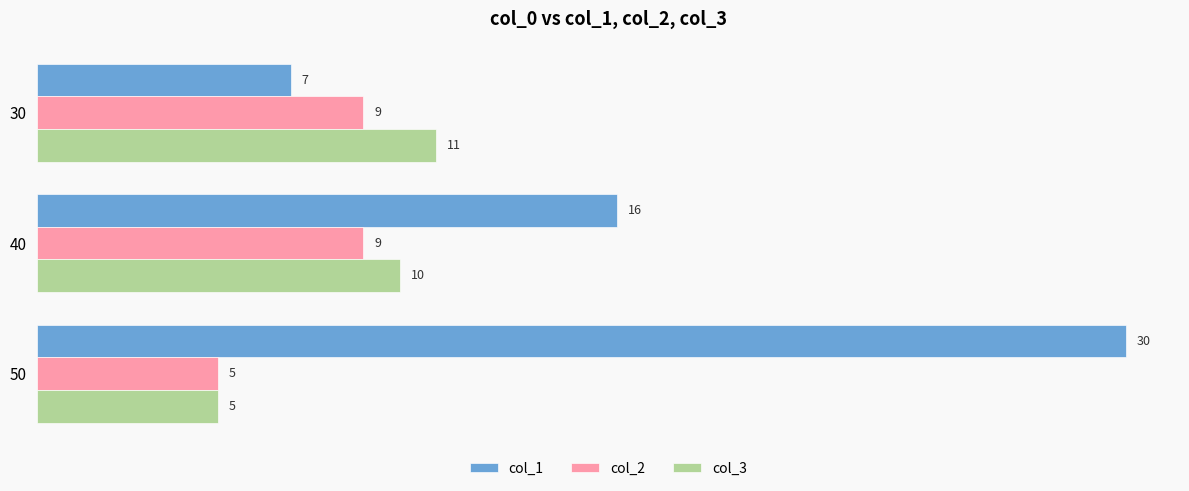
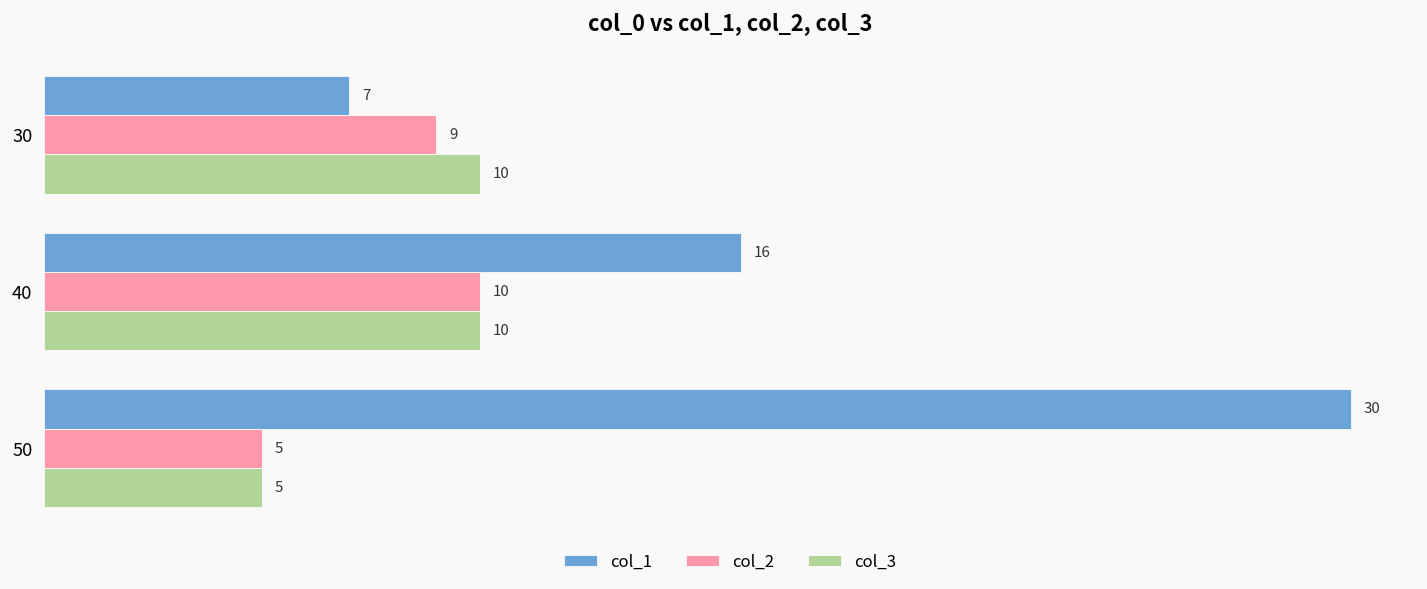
col_3, 30: 11 -> 10
col_2, 40: 9 -> 10
